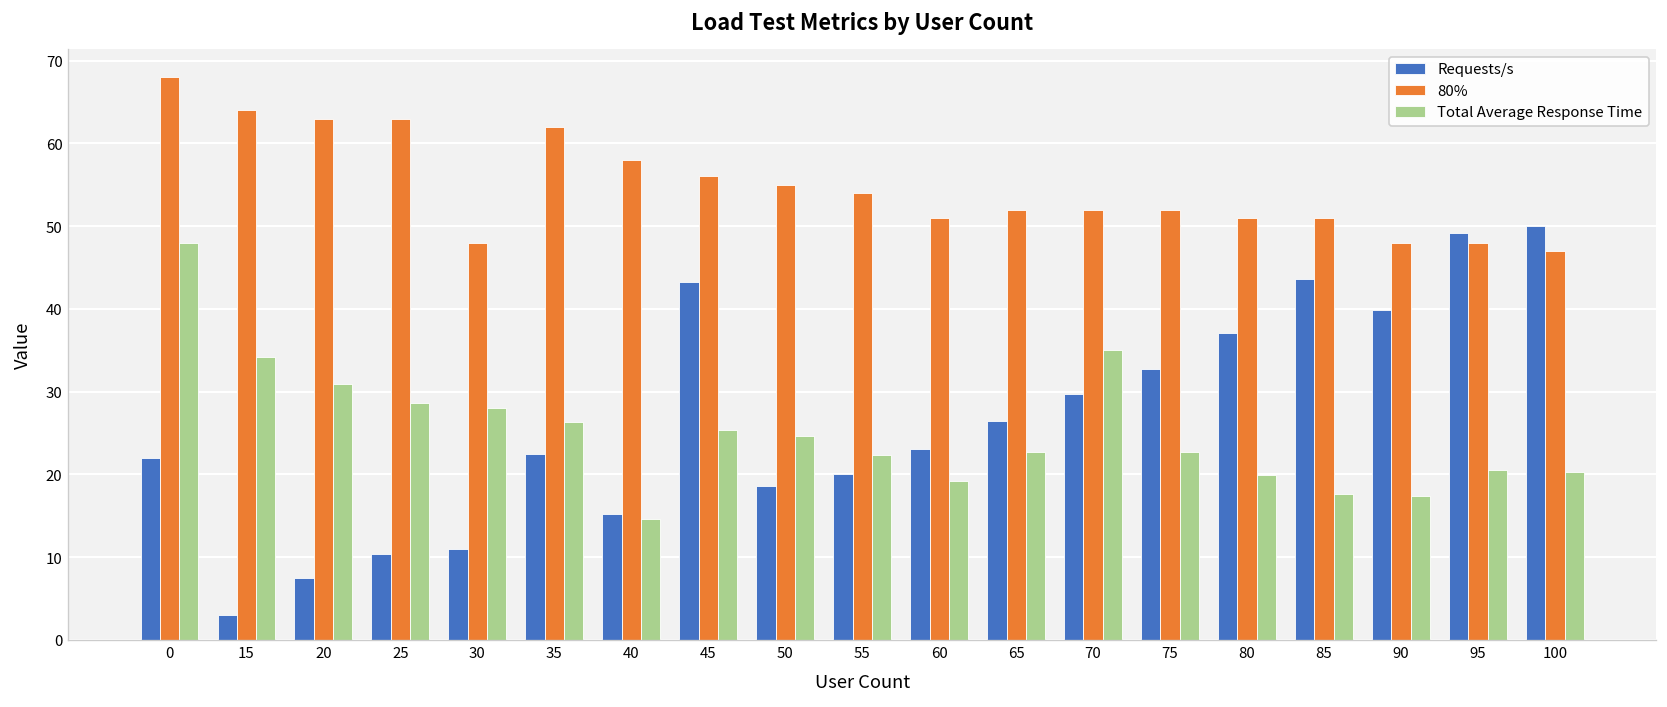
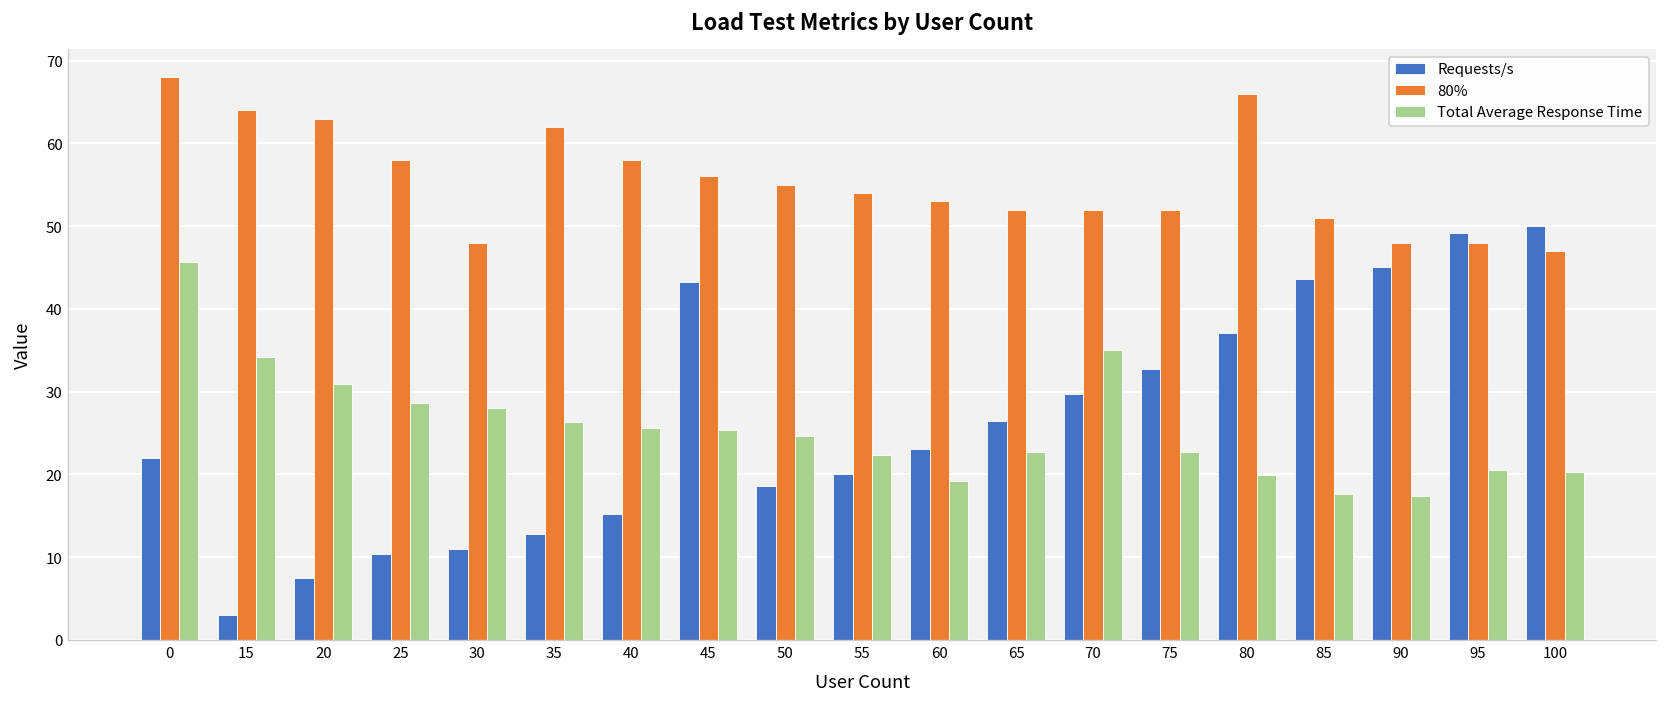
Total Average Response Time, 0: 48 -> 46
80%, 25: 63 -> 58
Requests/s, 35: 22 -> 13
Total Average Response Time, 40: 15 -> 26
80%, 60: 51 -> 53
80%, 80: 51 -> 66
Requests/s, 90: 40 -> 45
